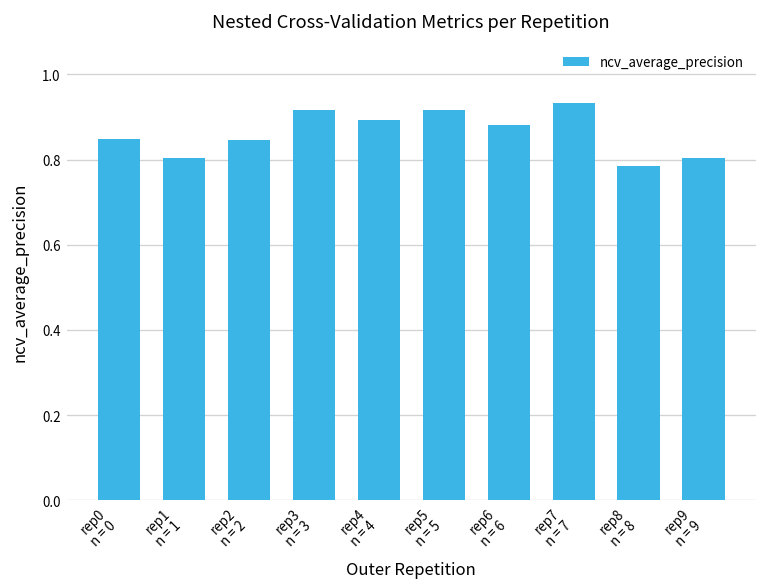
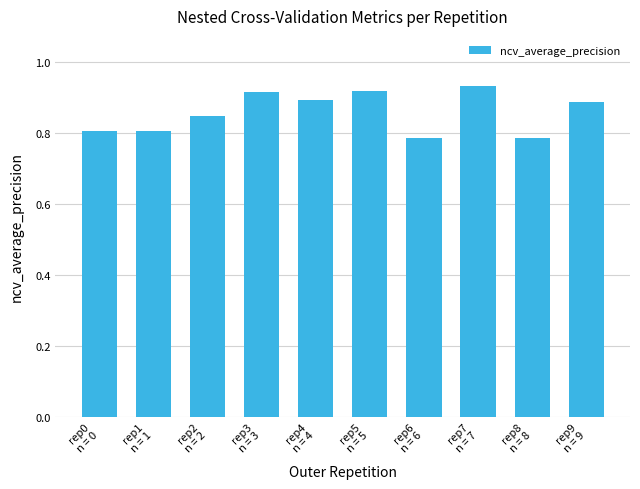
rep0 n = 0: 0.85 -> 0.81
rep6 n = 6: 0.88 -> 0.78
rep9 n = 9: 0.80 -> 0.89
